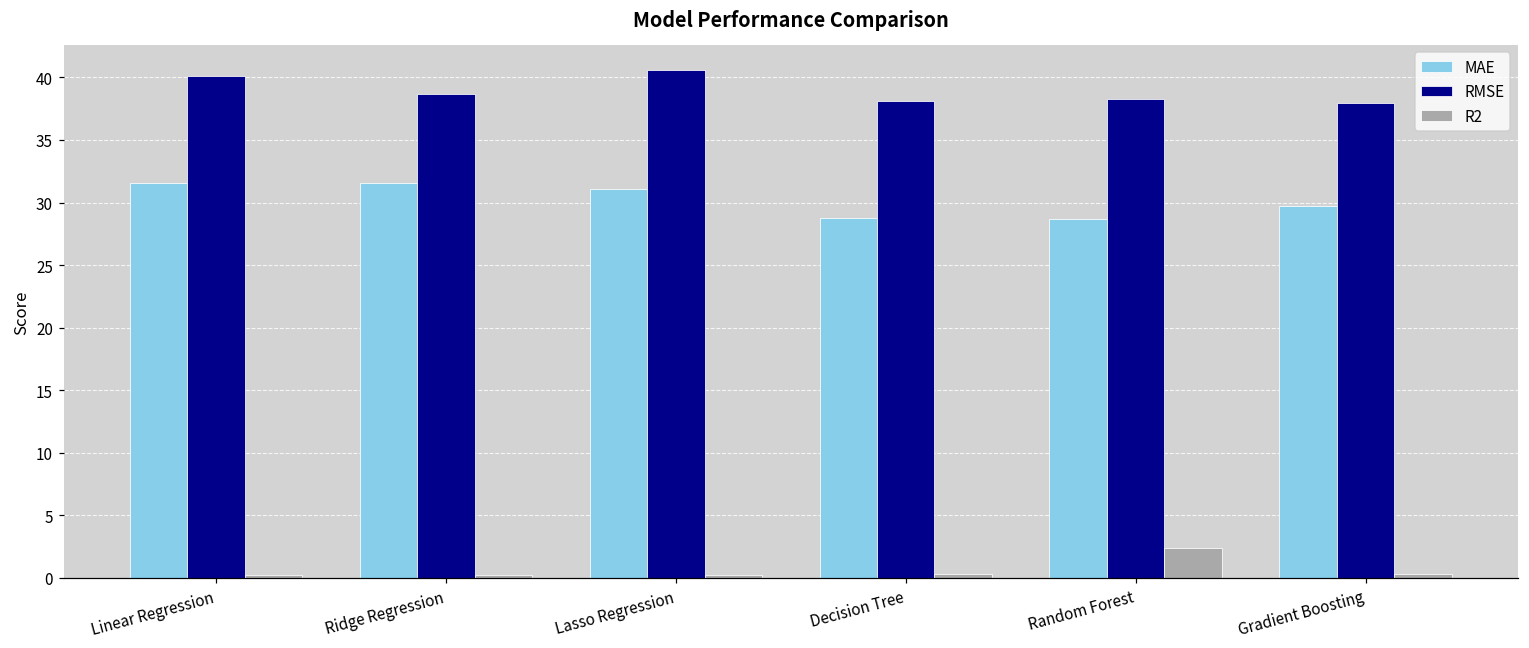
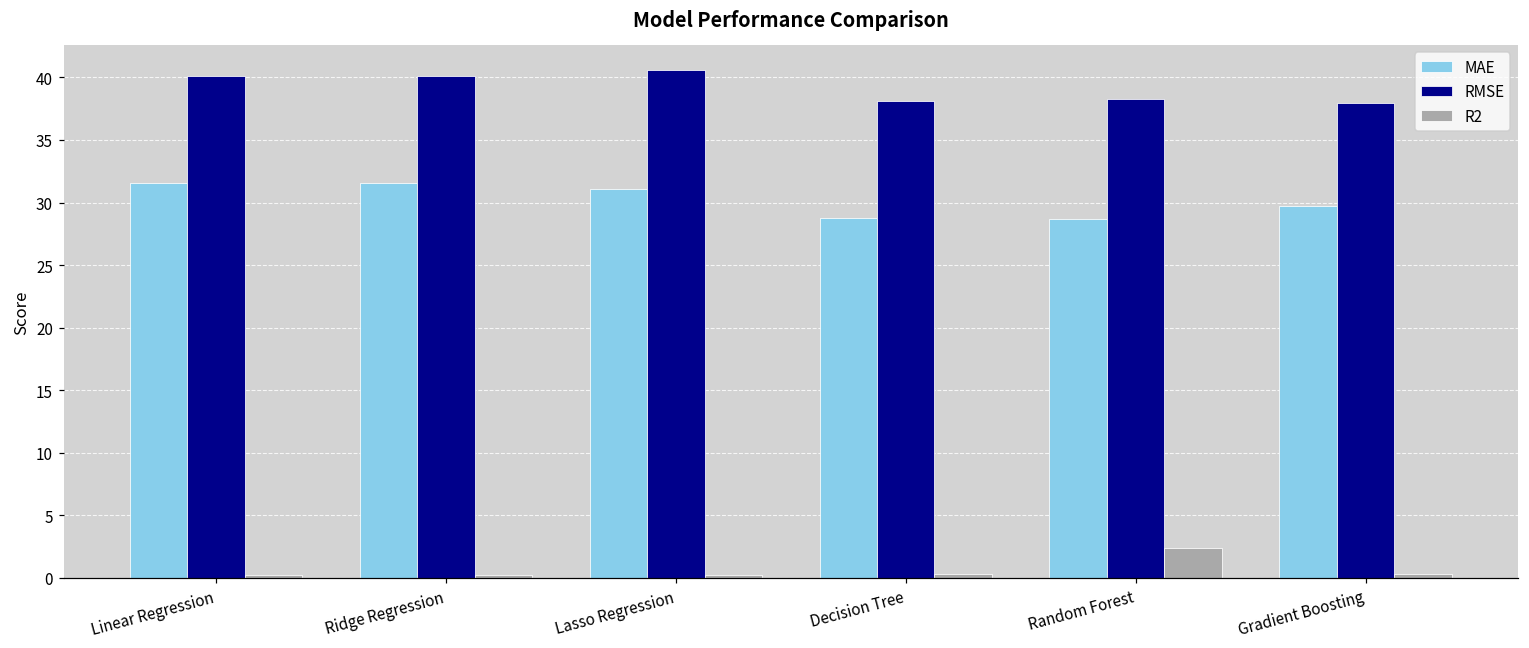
RMSE, Ridge Regression: 38.6 -> 40.1
